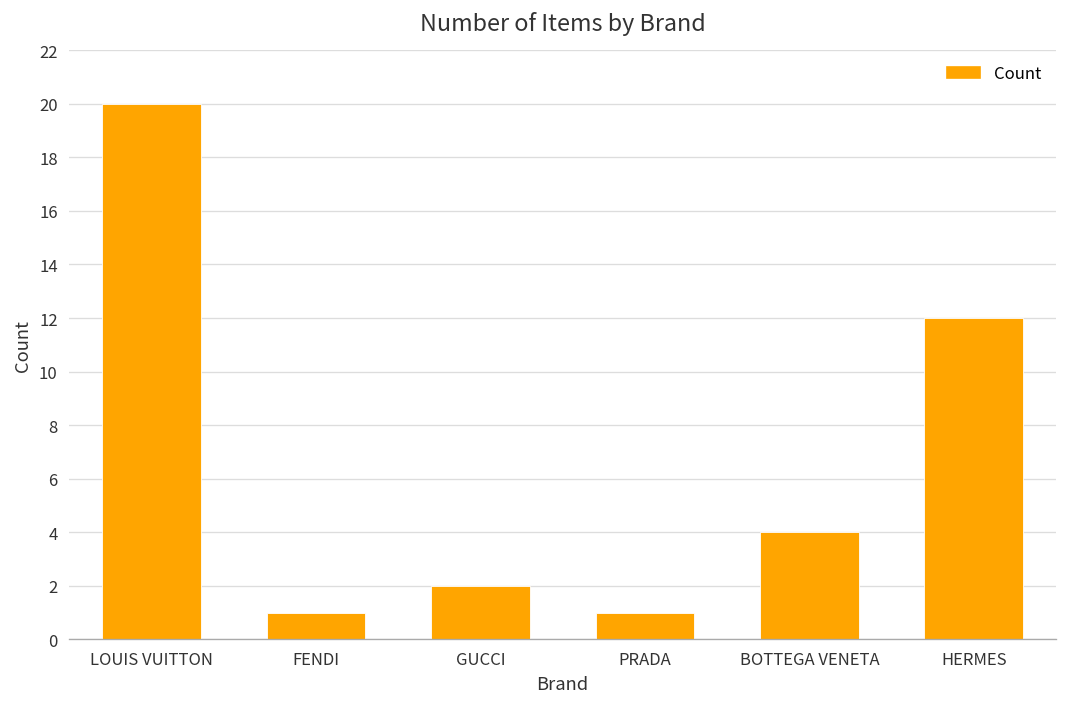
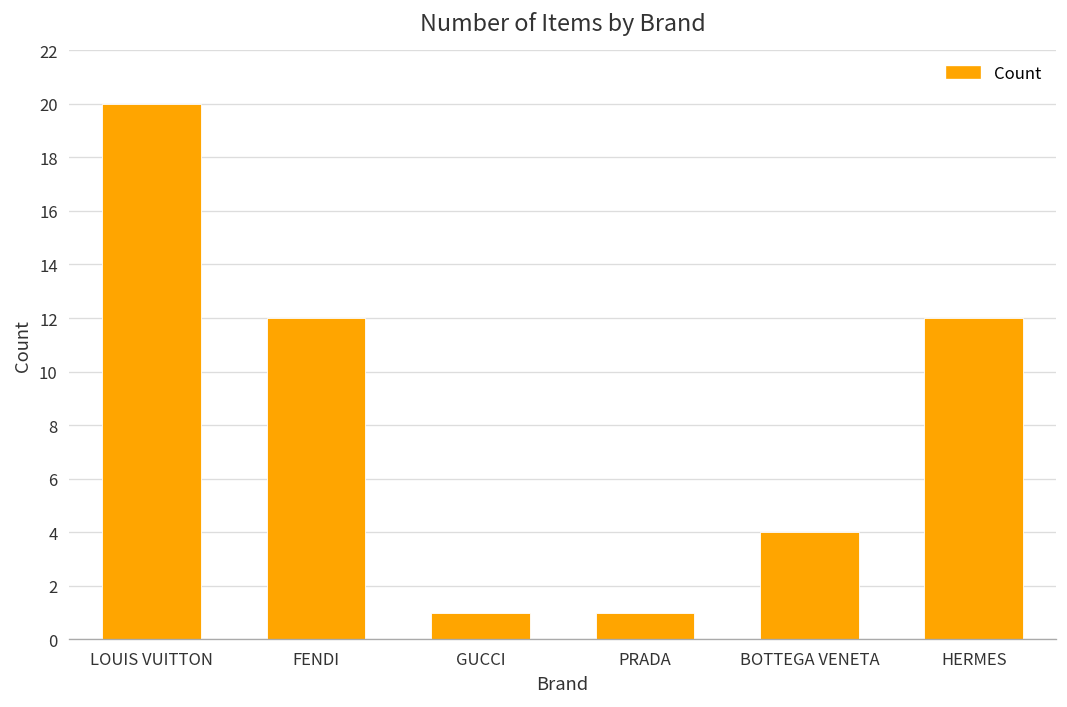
FENDI: 1 -> 12
GUCCI: 2 -> 1
